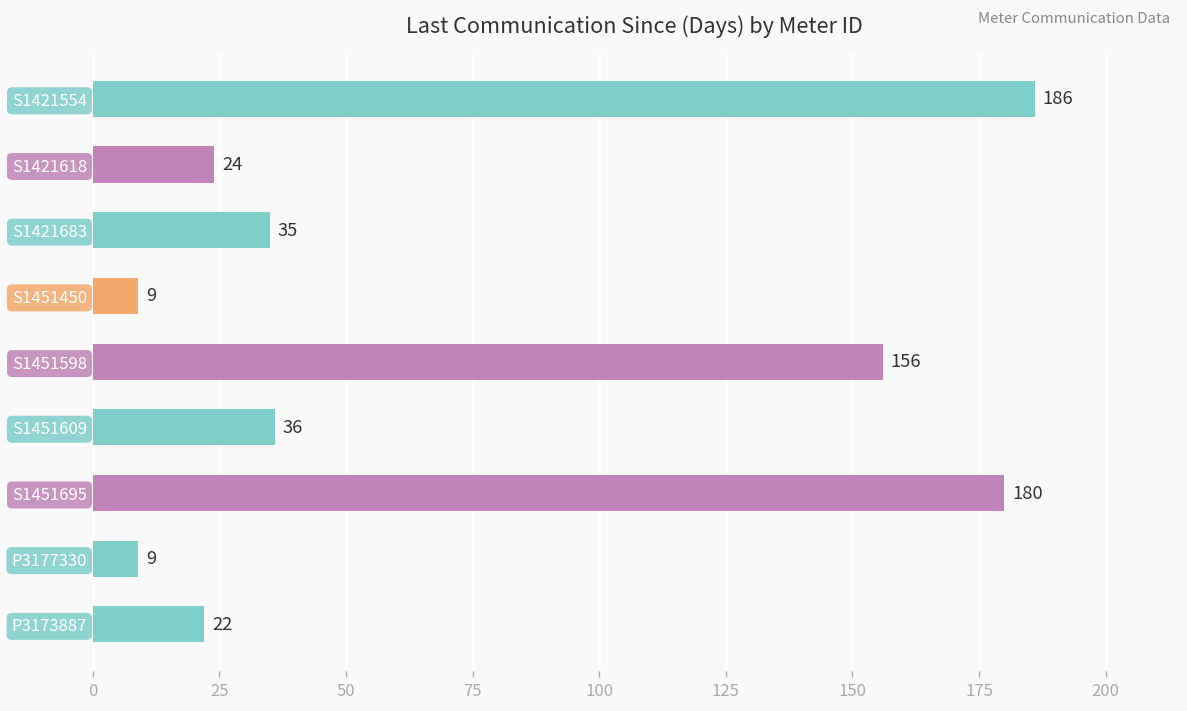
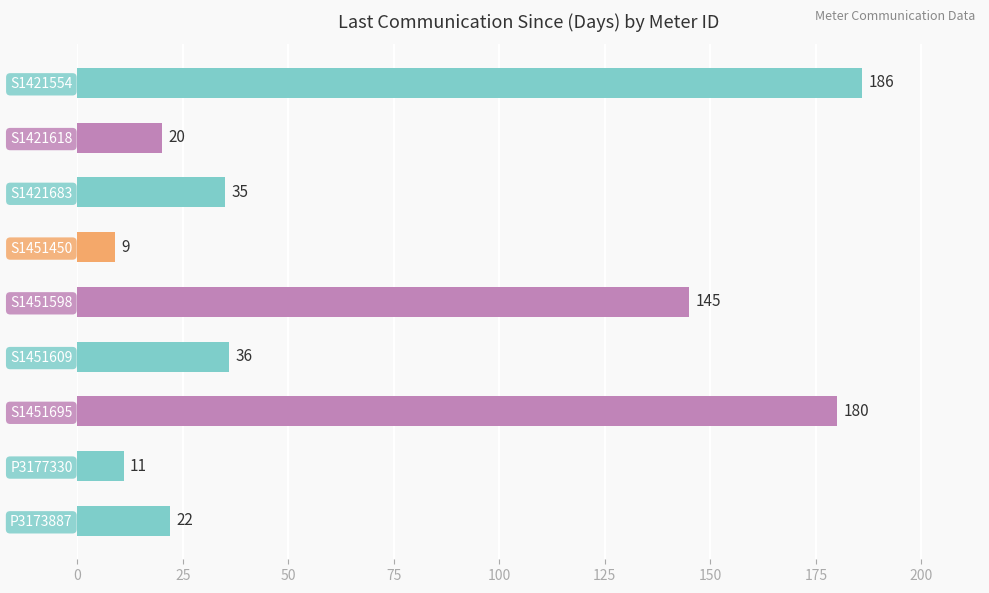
S1421618: 24 -> 20
S1451598: 156 -> 145
P3177330: 9 -> 11
